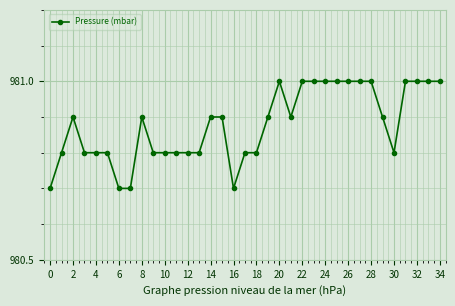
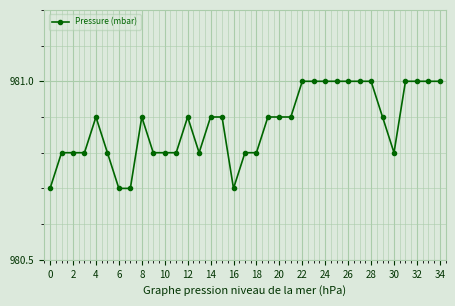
2: 980.9 -> 980.8
4: 980.8 -> 980.9
12: 980.8 -> 980.9
20: 981.0 -> 980.9
